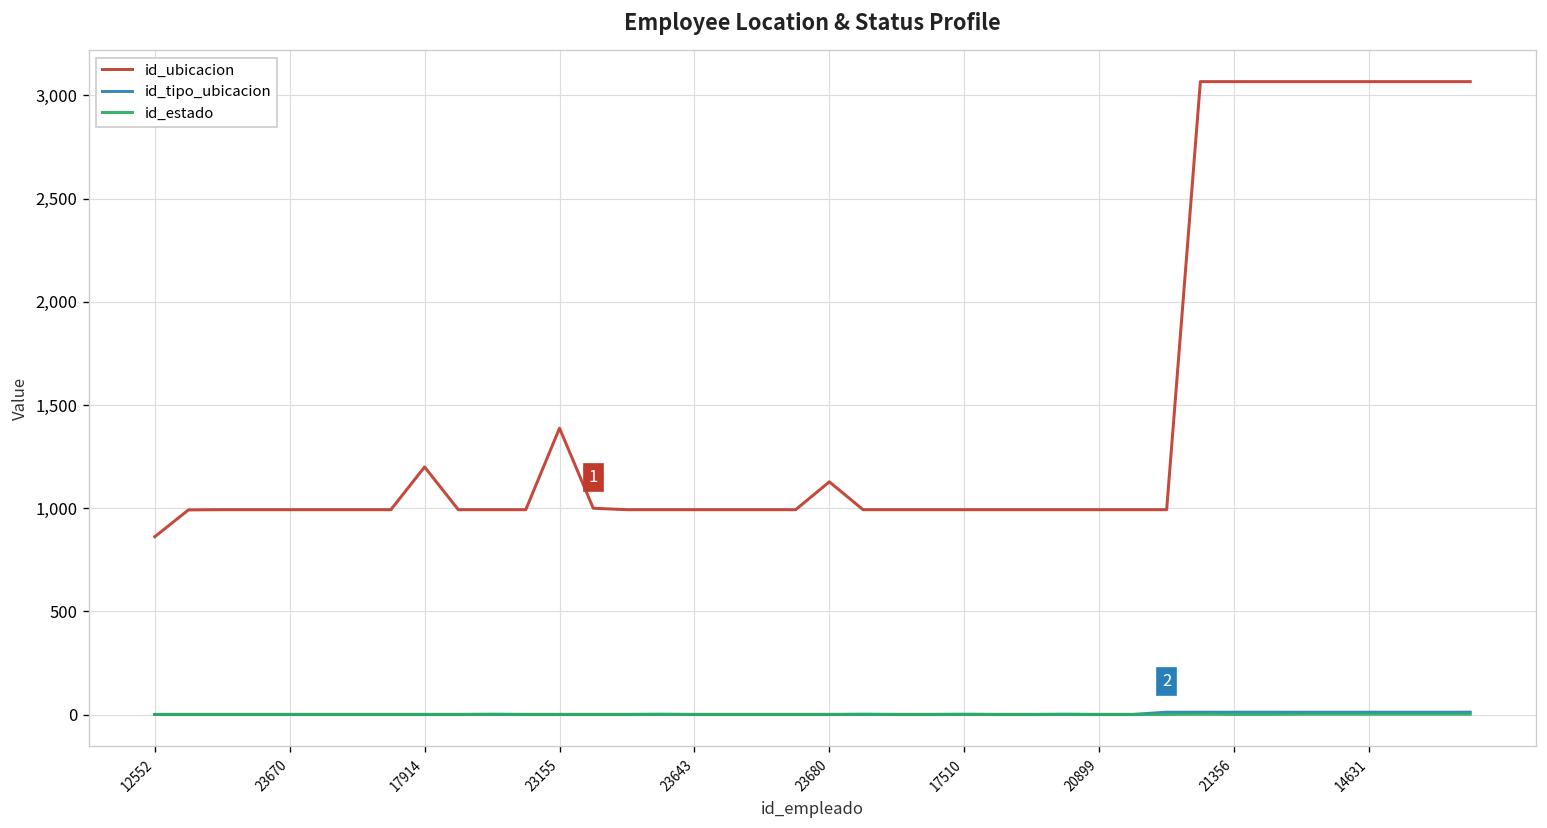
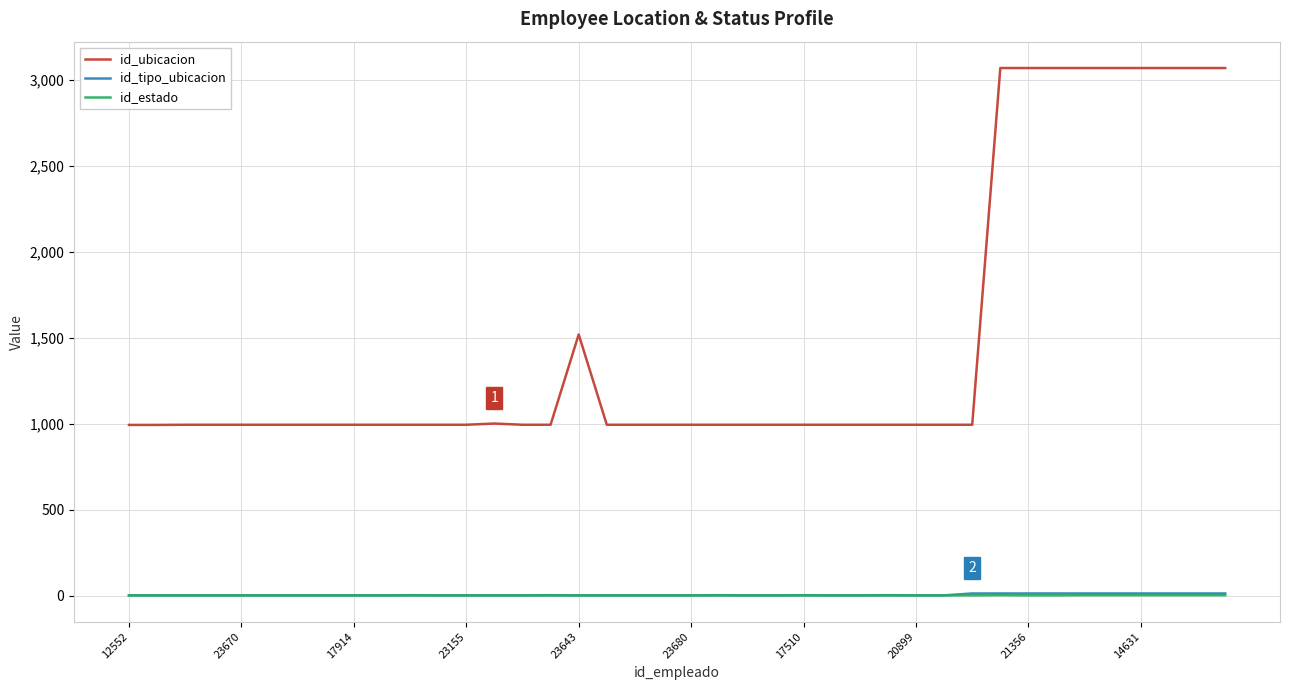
id_ubicacion, 12552: 860 -> 990
id_ubicacion, 17914: 1,200 -> 990
id_ubicacion, 23155: 1,390 -> 990
id_ubicacion, 23643: 990 -> 1,520
id_ubicacion, 23680: 1,130 -> 990
